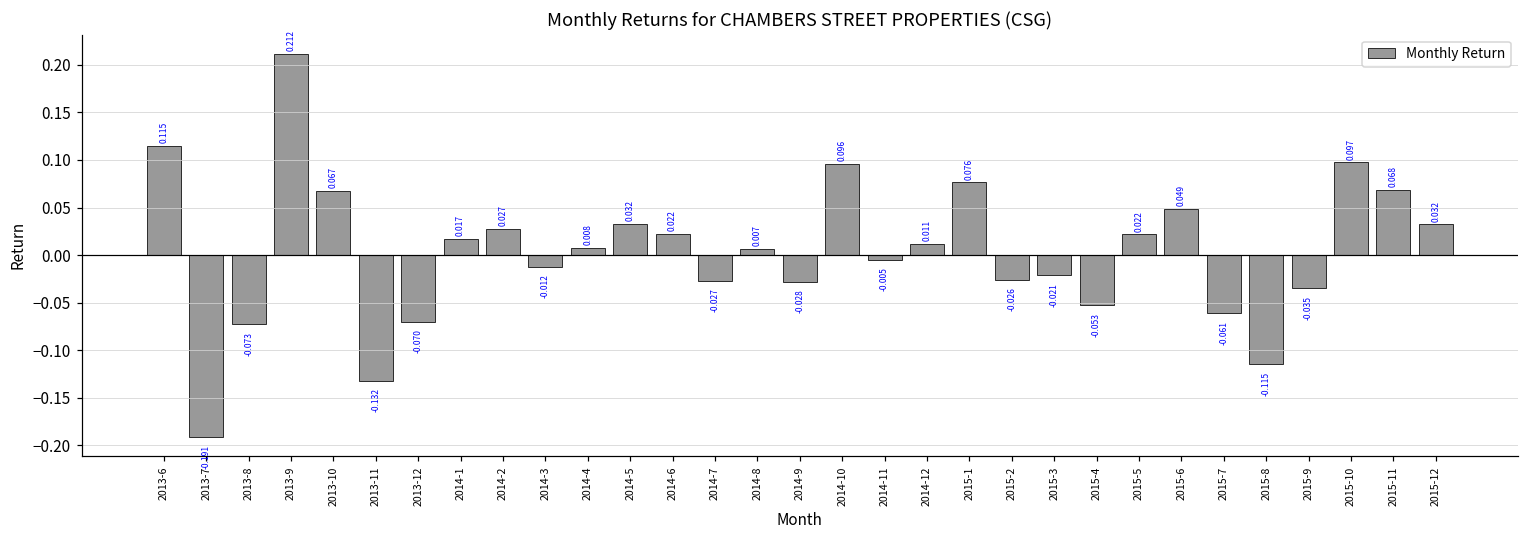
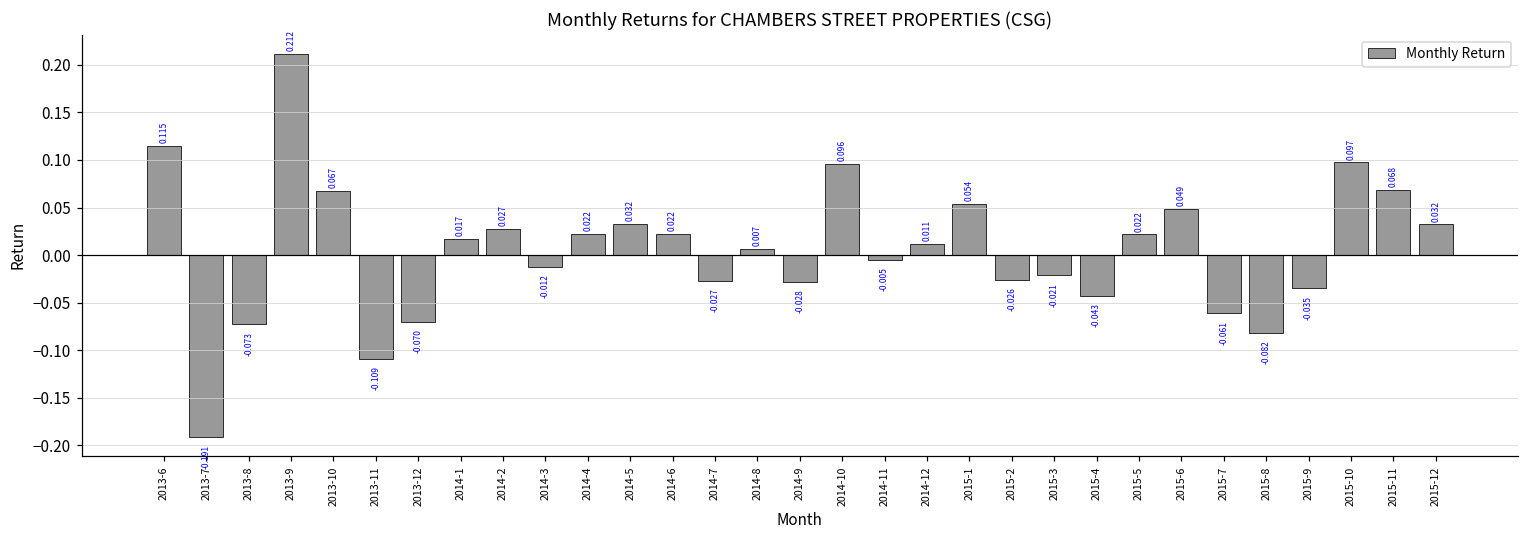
2013-11: -0.132 -> -0.109
2014-4: 0.008 -> 0.022
2015-1: 0.076 -> 0.054
2015-4: -0.053 -> -0.043
2015-8: -0.115 -> -0.082
